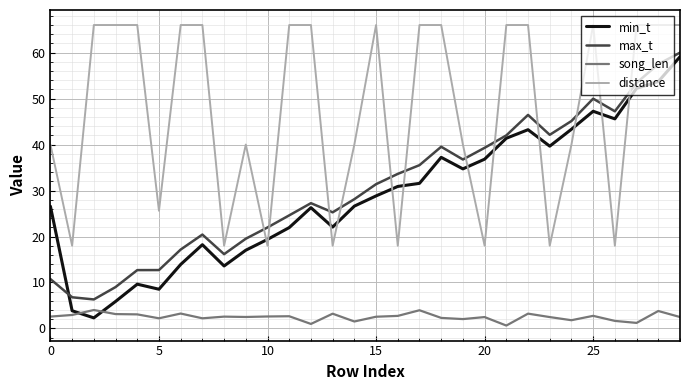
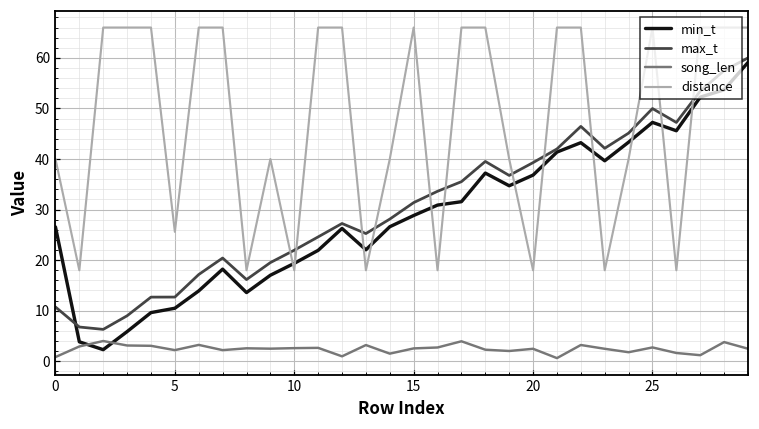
song_len, 0: 3 -> 1
min_t, 5: 9 -> 10
